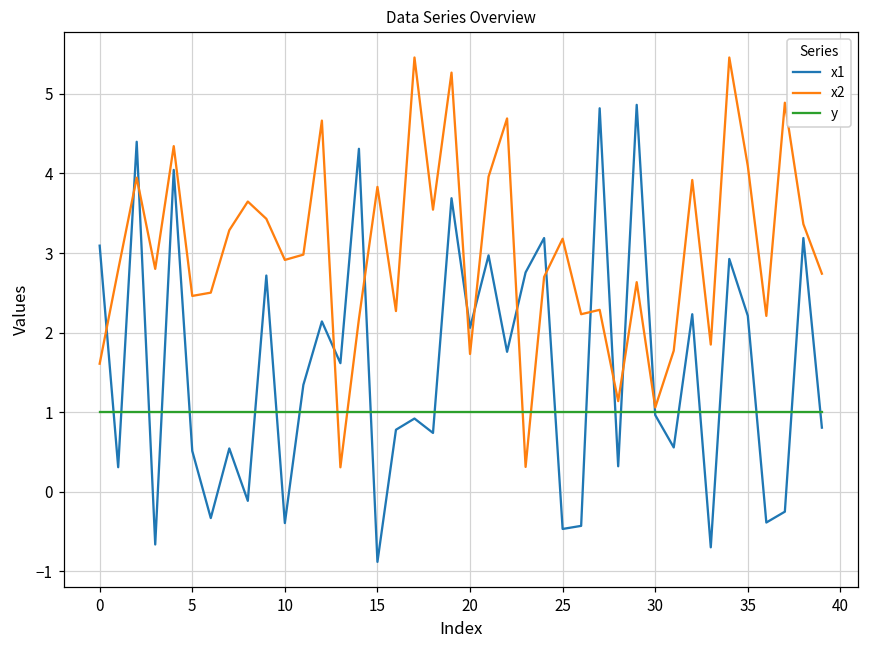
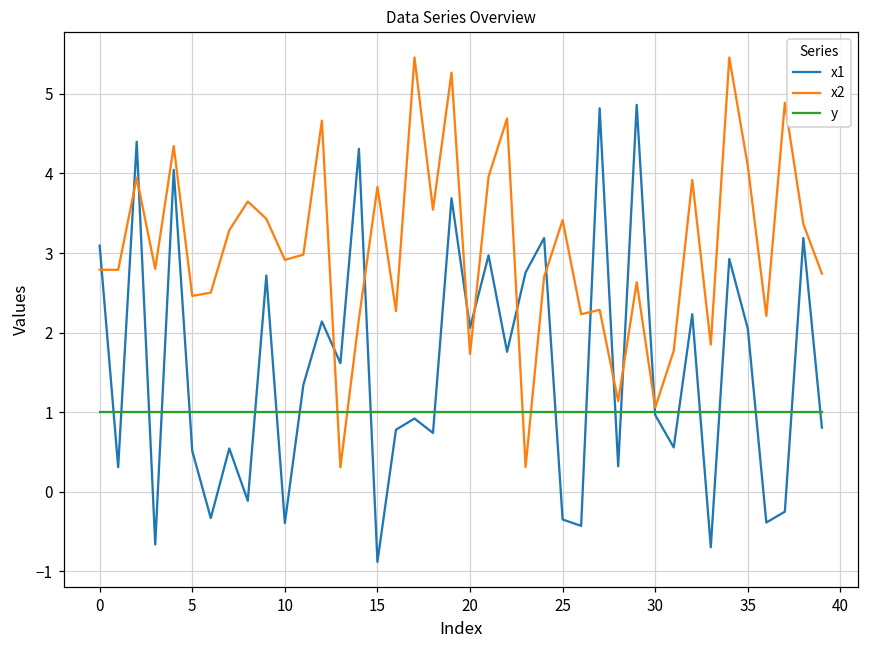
x2, 0: 1.6 -> 2.8
x1, 25: -0.5 -> -0.3
x2, 25: 3.2 -> 3.4
x1, 35: 2.2 -> 2.1
